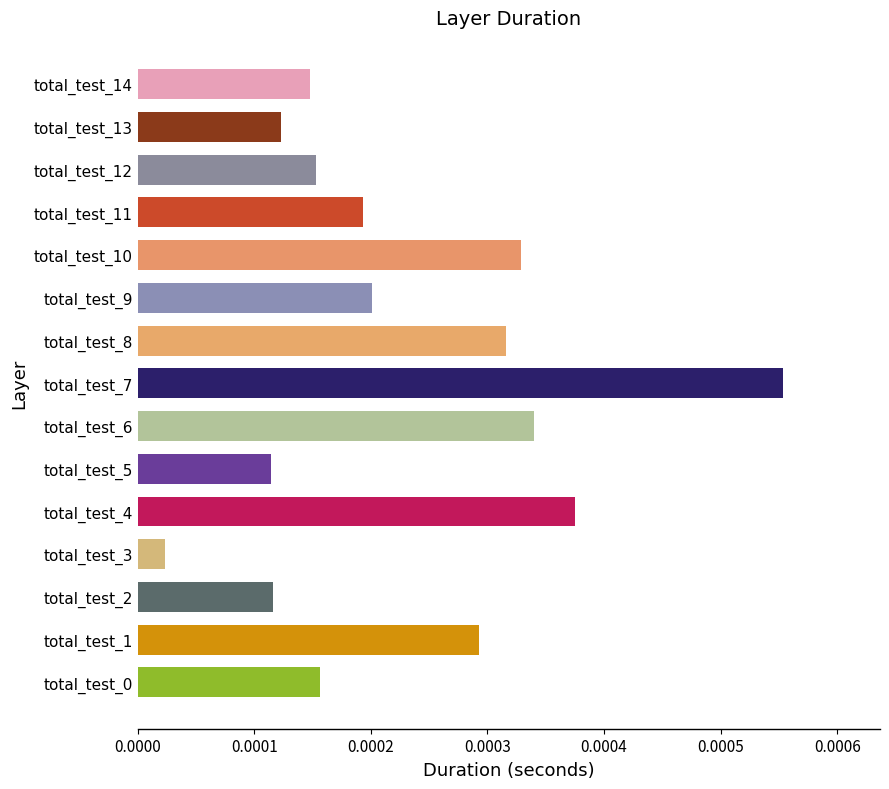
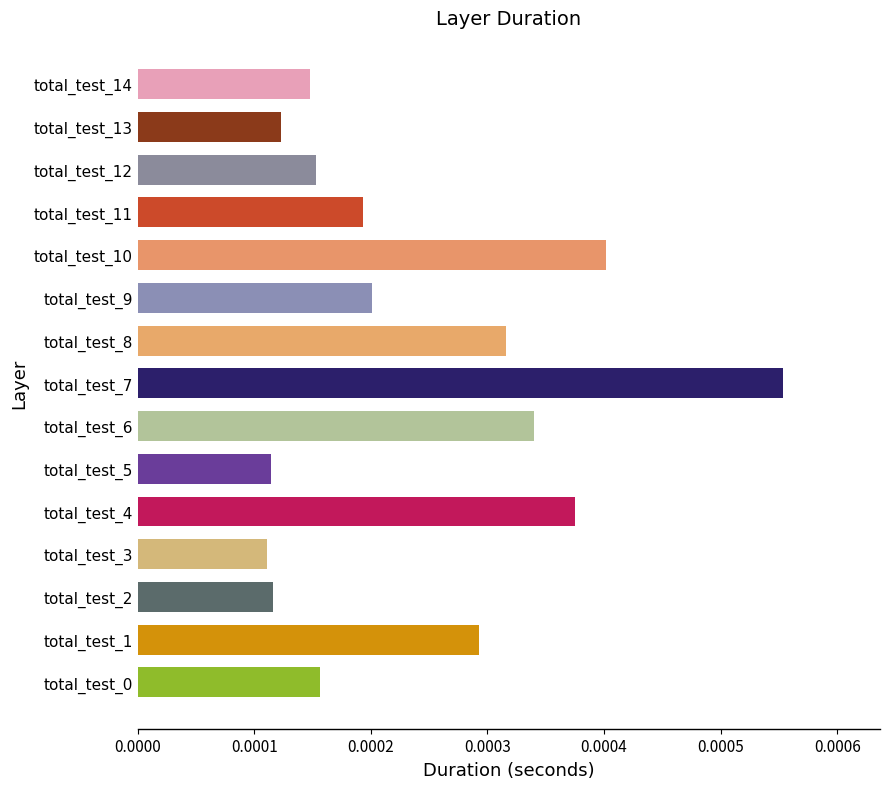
total_test_10: 0.000329 -> 0.000402
total_test_3: 0.000024 -> 0.000111
